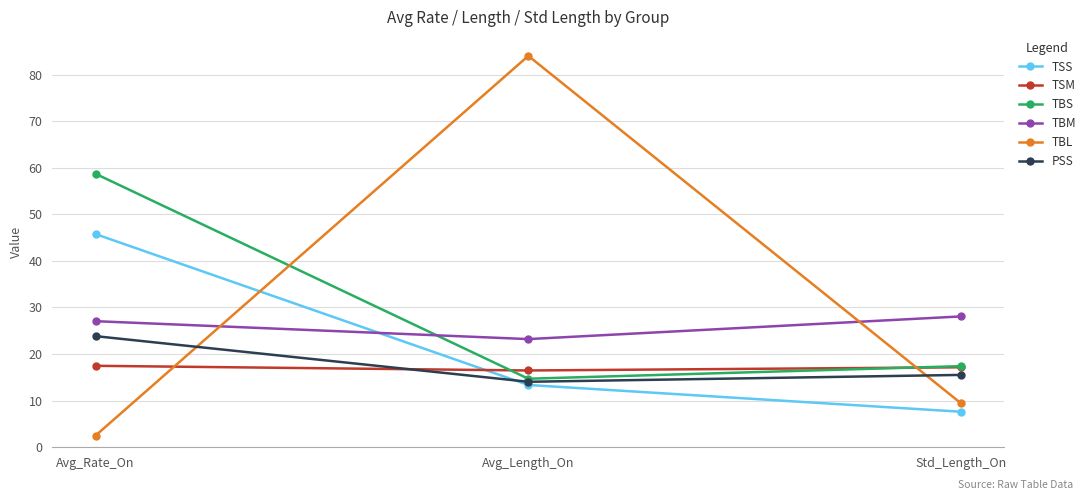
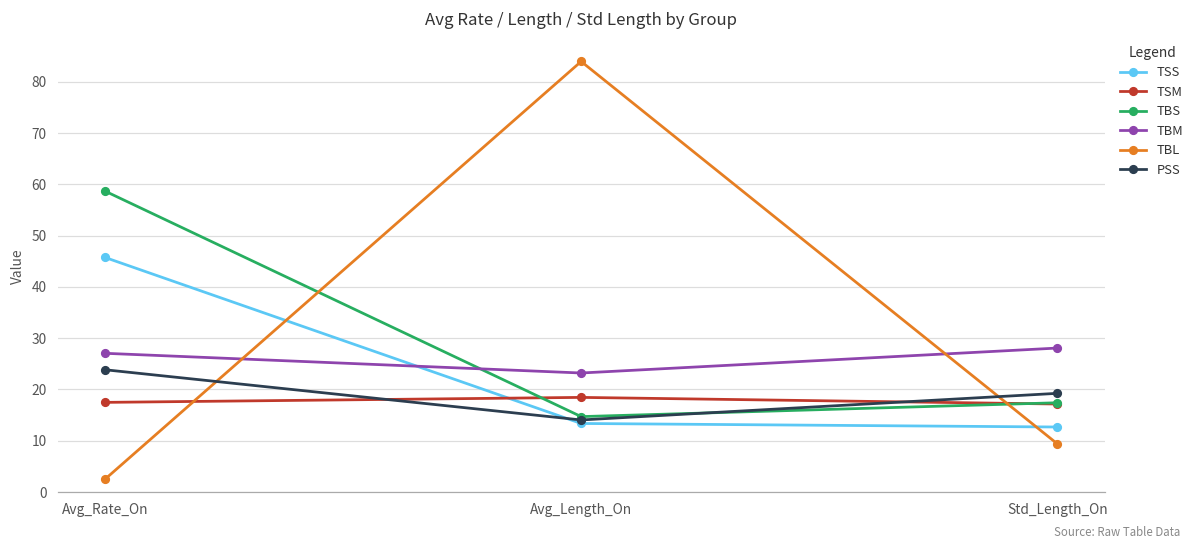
TSM, Avg_Length_On: 16 -> 18
TSS, Std_Length_On: 8 -> 13
PSS, Std_Length_On: 16 -> 19
